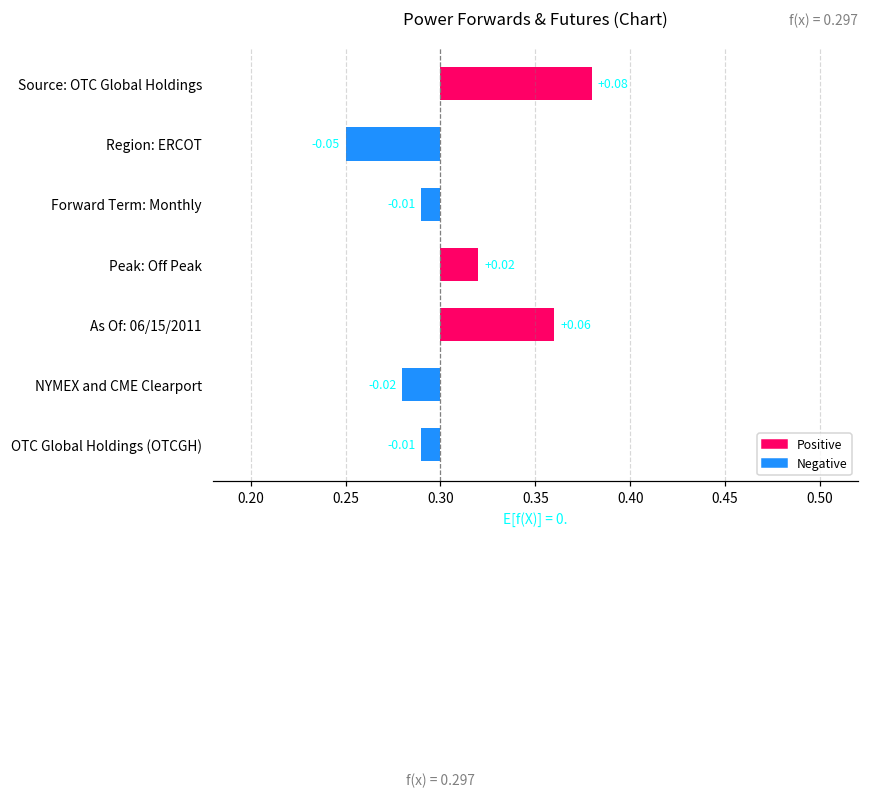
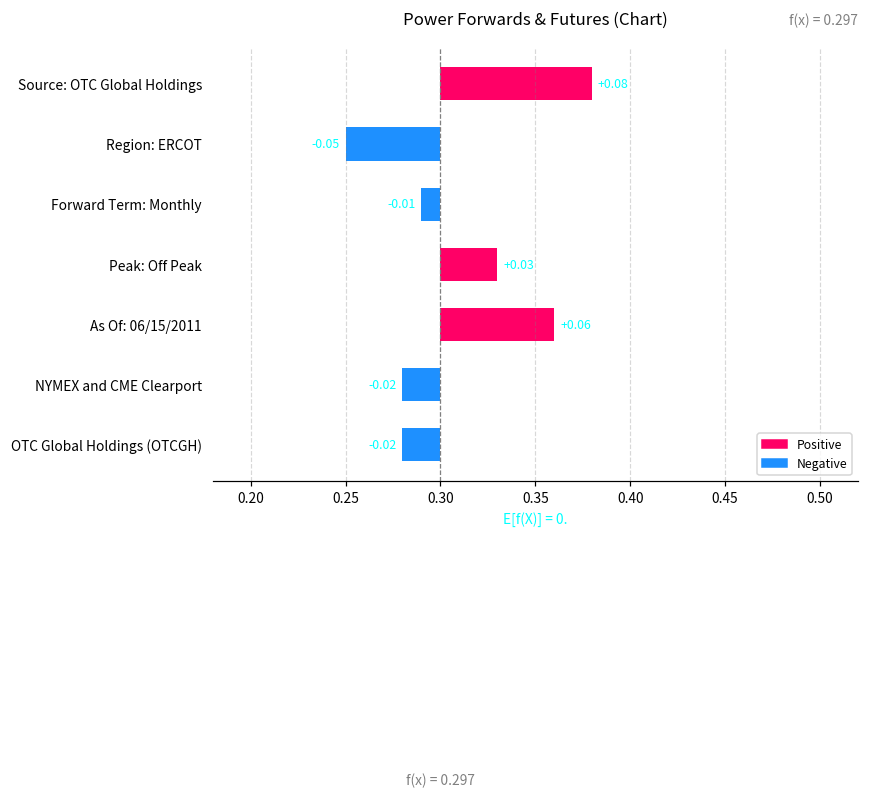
Peak: Off Peak: +0.02 -> +0.03
OTC Global Holdings (OTCGH): -0.01 -> -0.02
